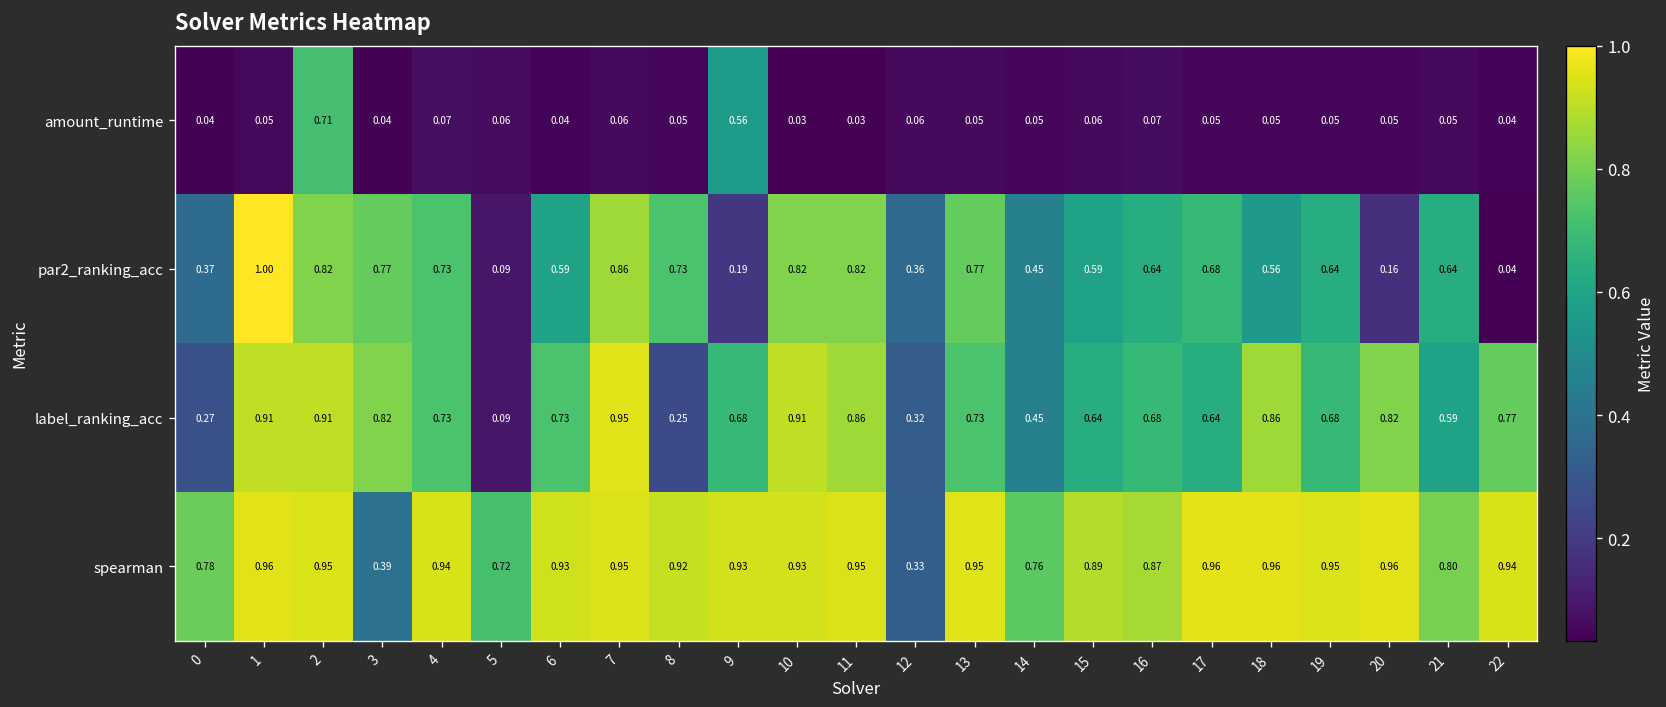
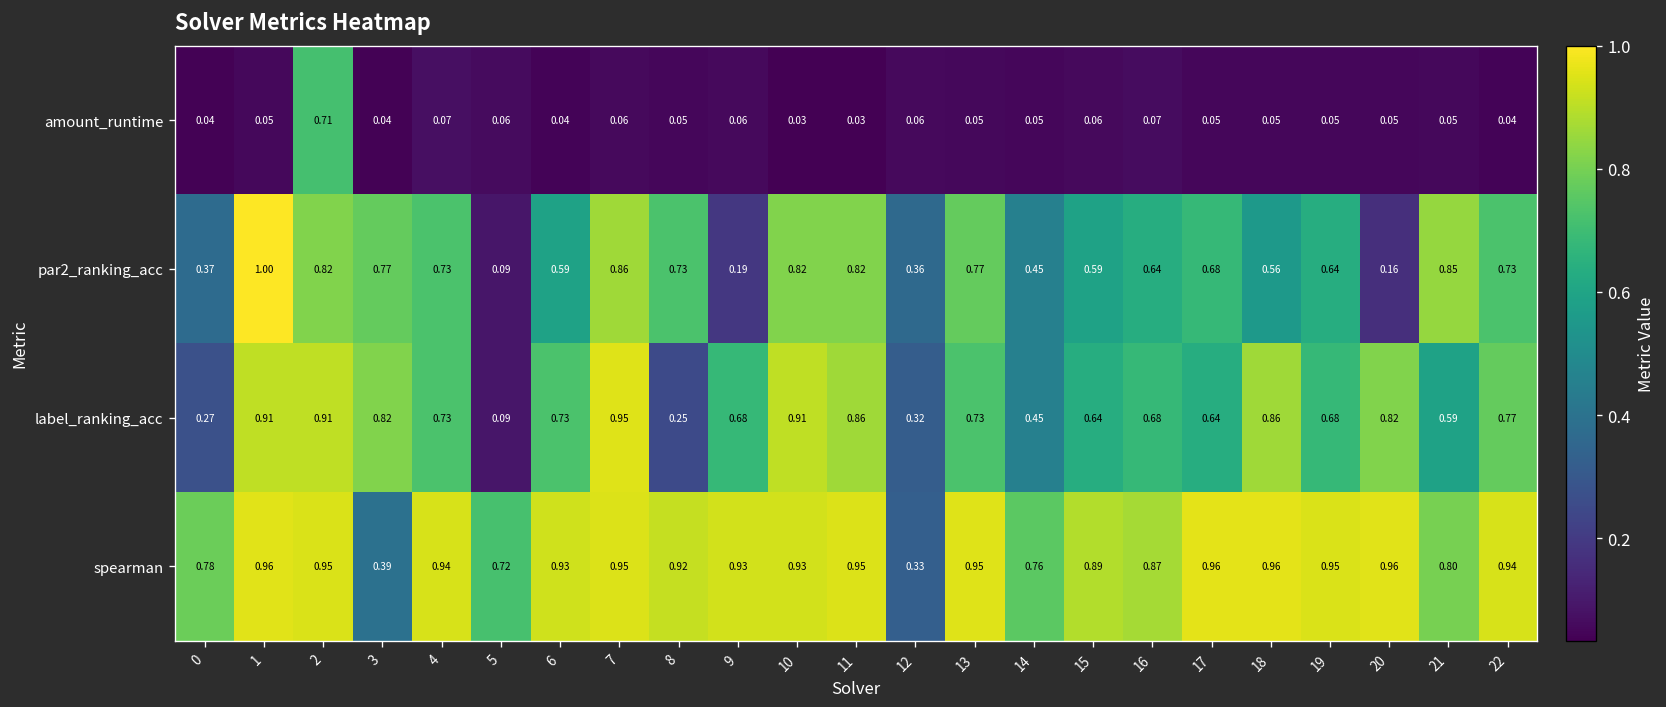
amount_runtime, 9: 0.56 -> 0.06
par2_ranking_acc, 21: 0.64 -> 0.85
par2_ranking_acc, 22: 0.04 -> 0.73
